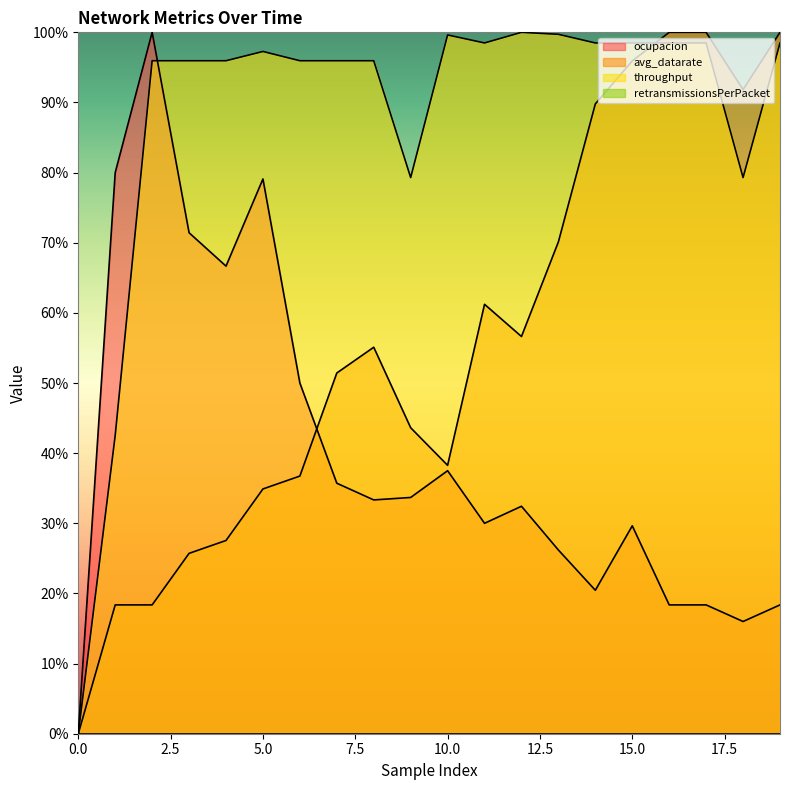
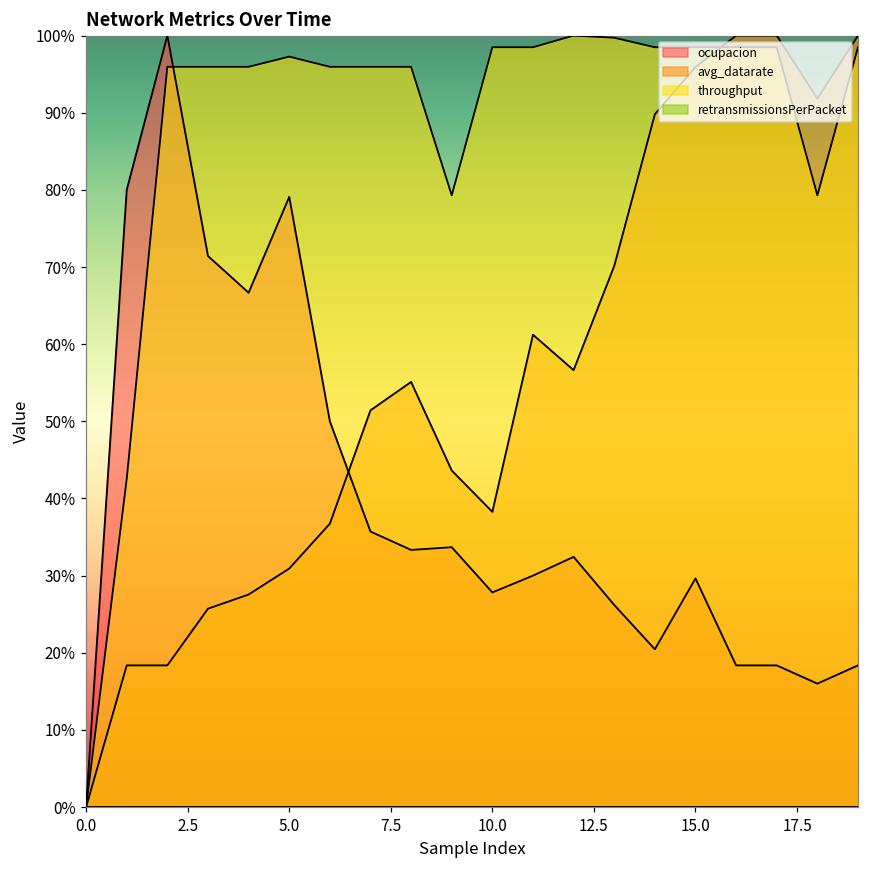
avg_datarate, 5.0: 35% -> 31%
ocupacion, 10.0: 38% -> 28%
throughput, 10.0: 100% -> 98%
